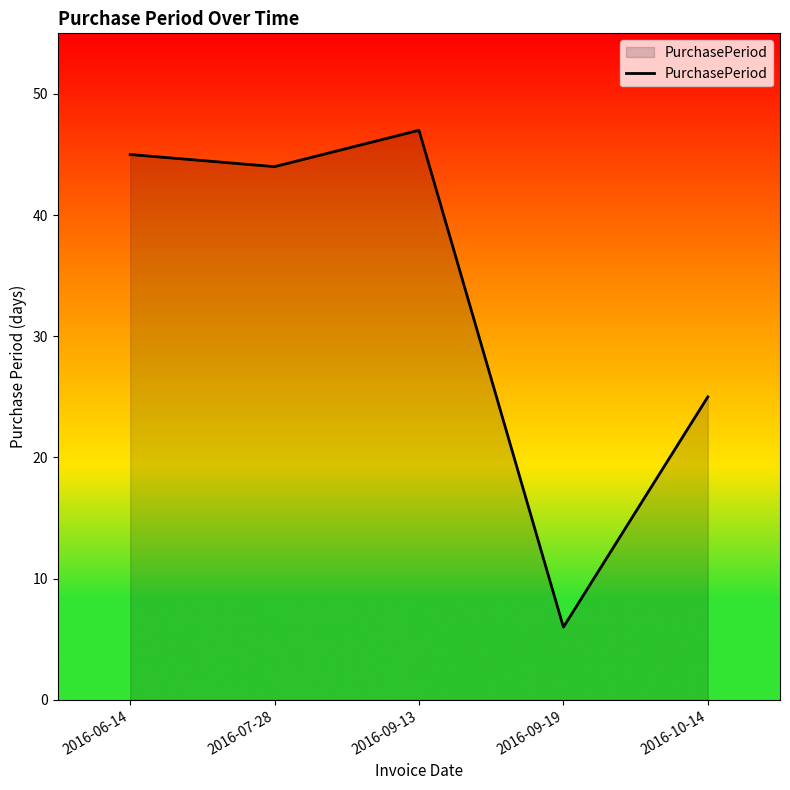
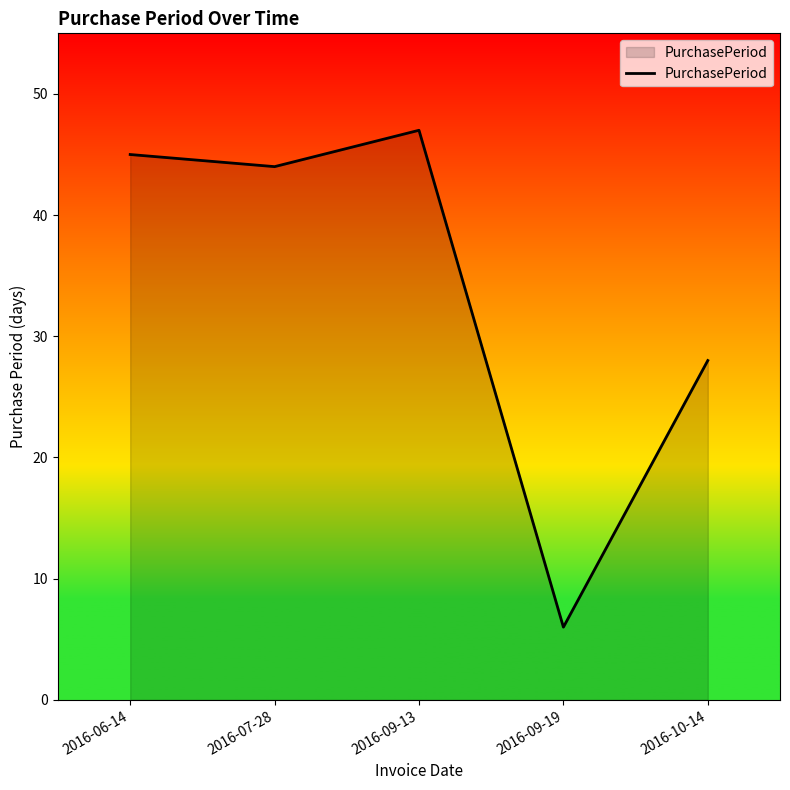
2016-10-14: 25 -> 28
